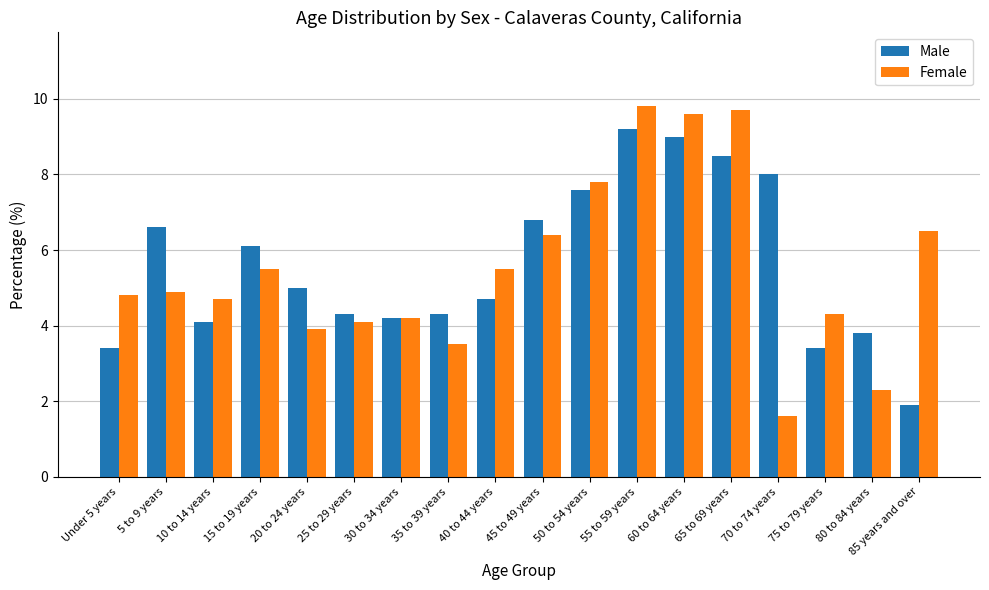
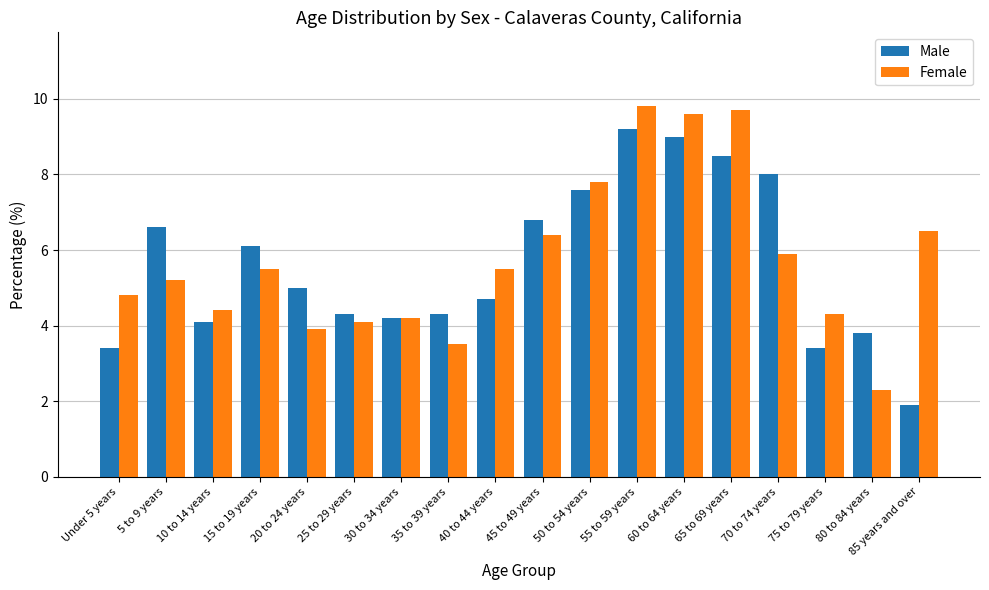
Female, 5 to 9 years: 4.9 -> 5.2
Female, 10 to 14 years: 4.7 -> 4.4
Female, 70 to 74 years: 1.6 -> 5.9
